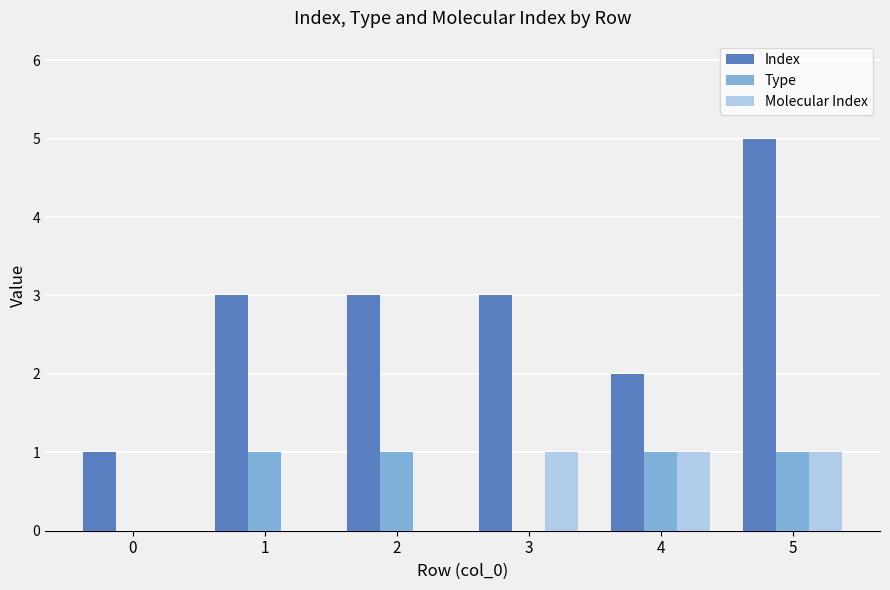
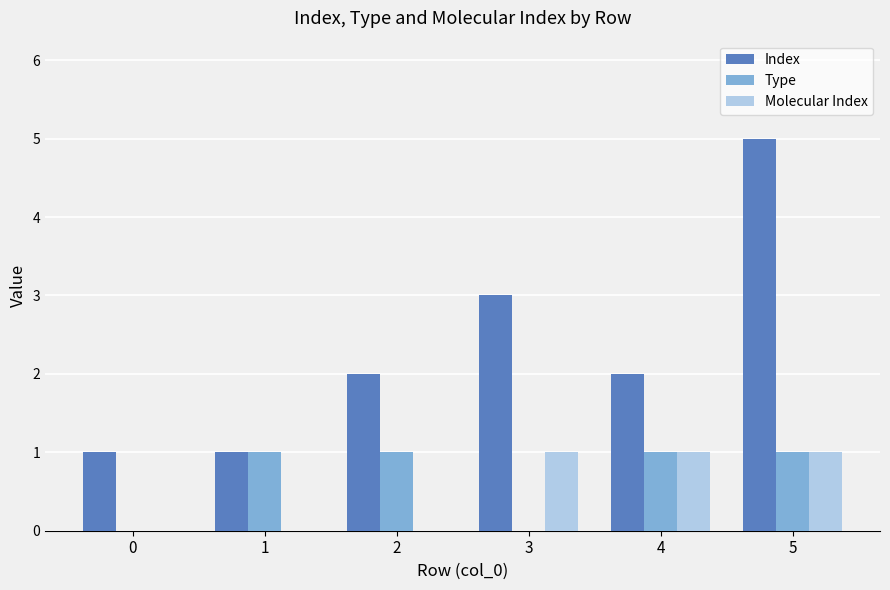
Index, 1: 3 -> 1
Index, 2: 3 -> 2
